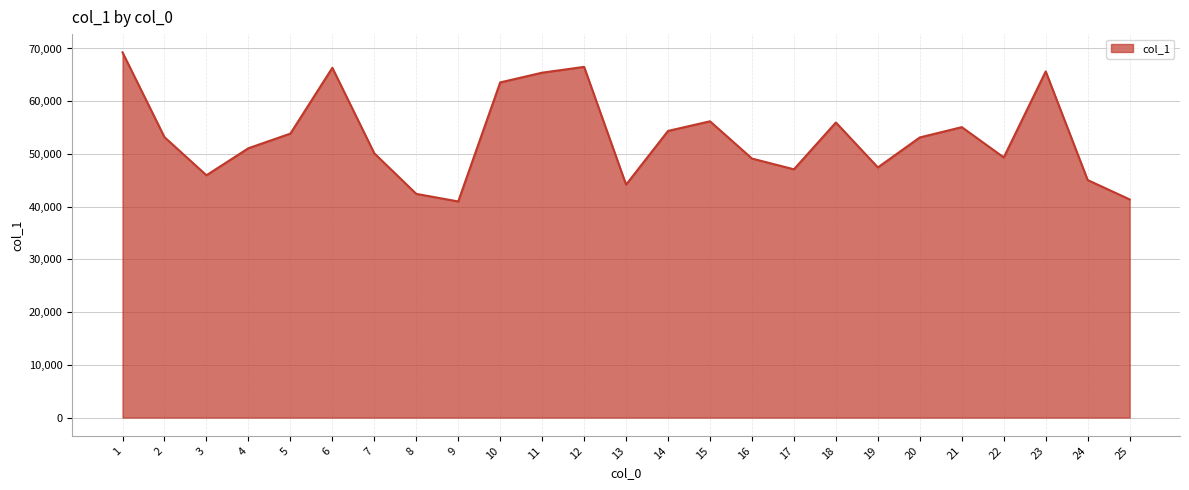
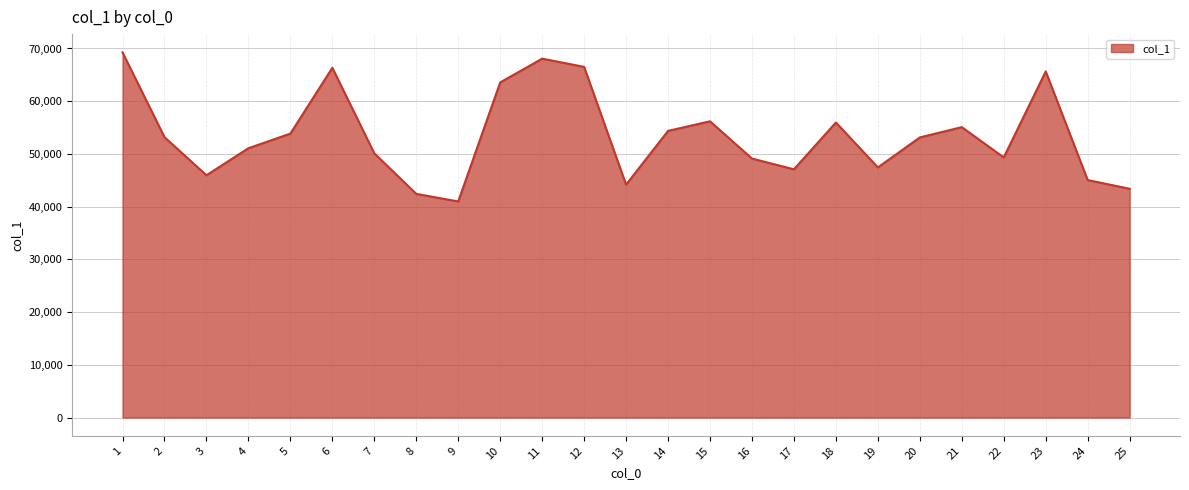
11: 65,000 -> 68,000
25: 41,000 -> 43,000
